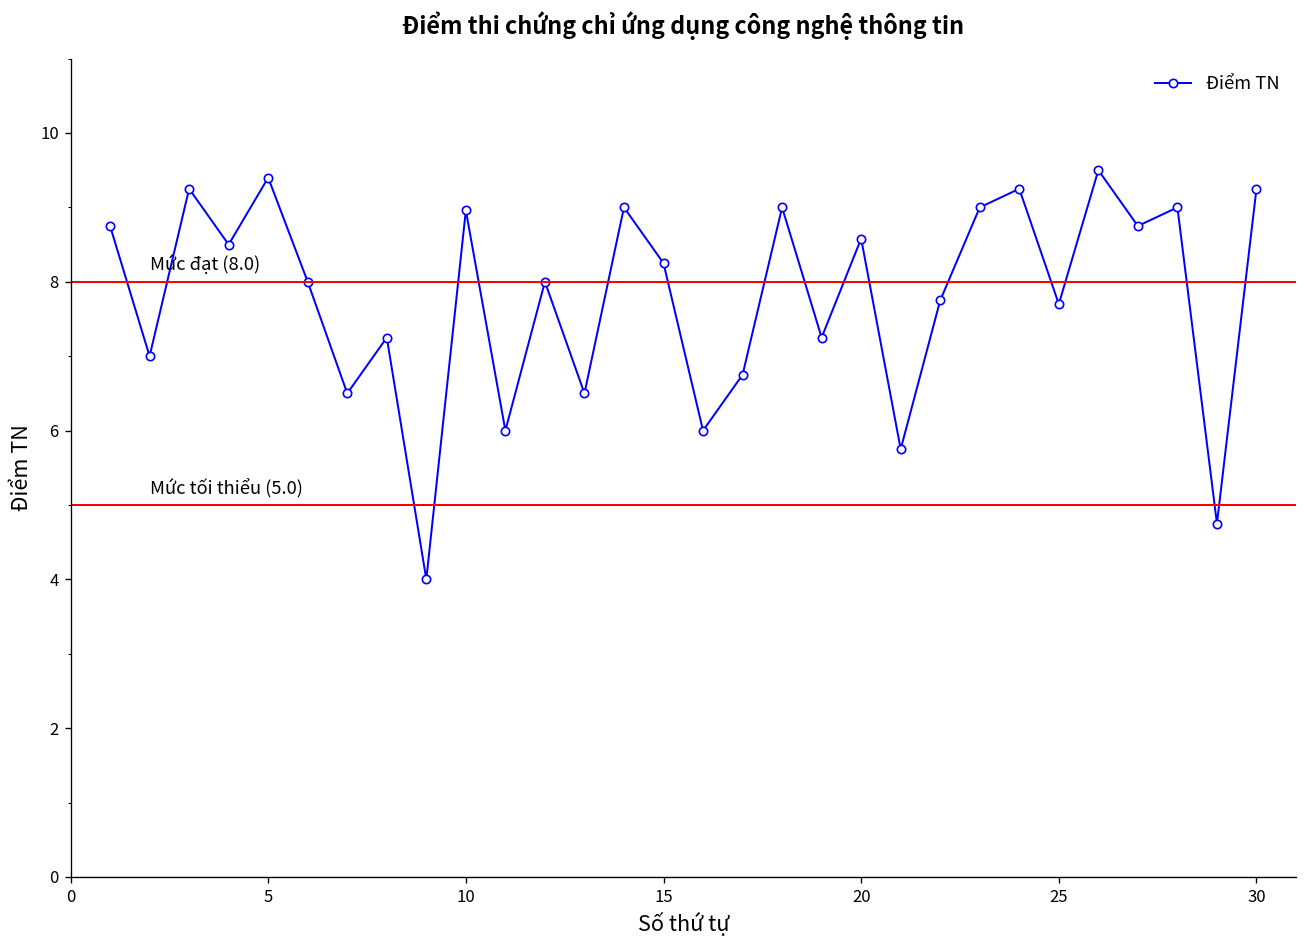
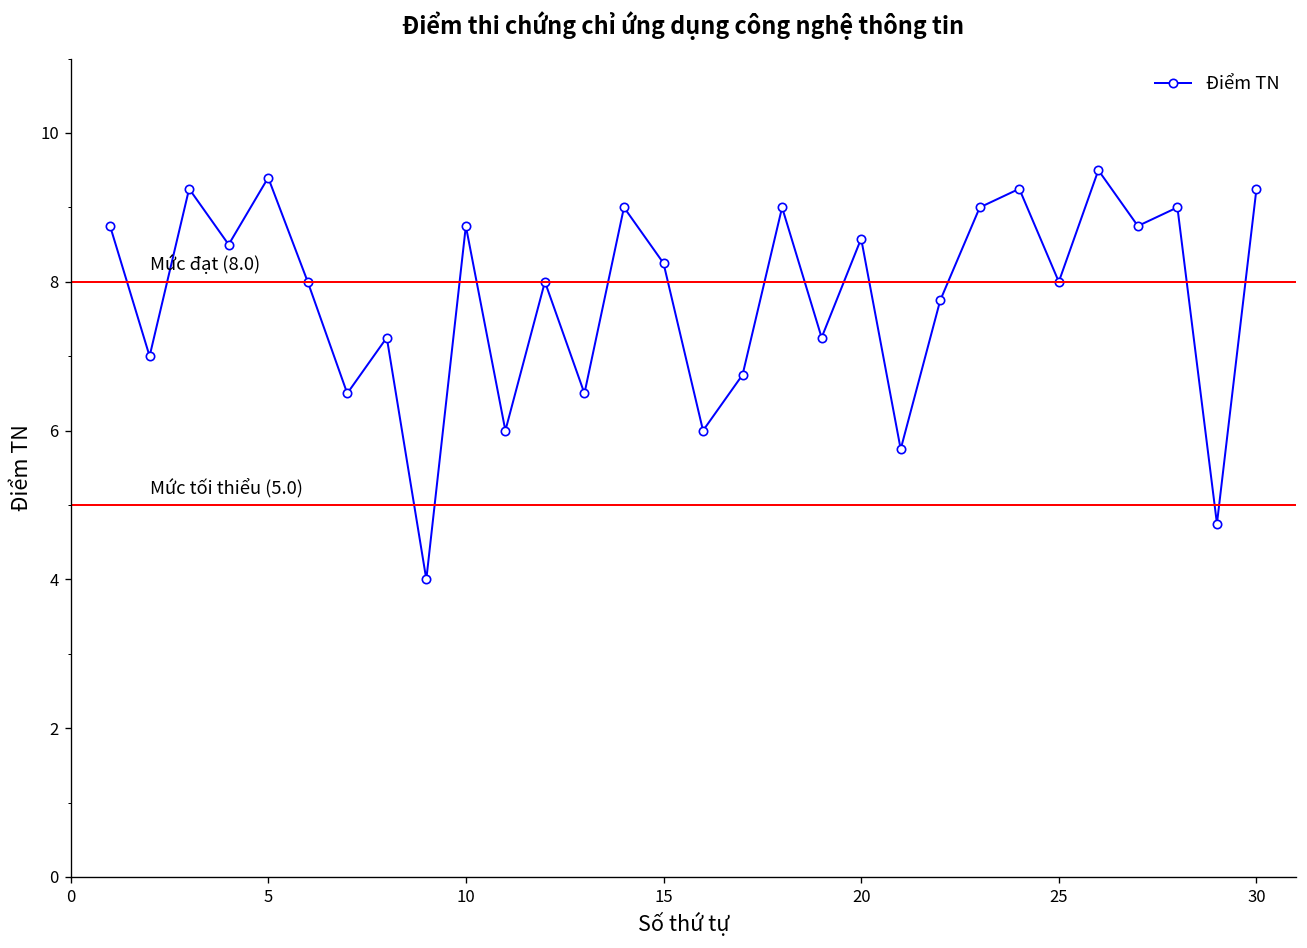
10: 9.0 -> 8.8
25: 7.7 -> 8.0
